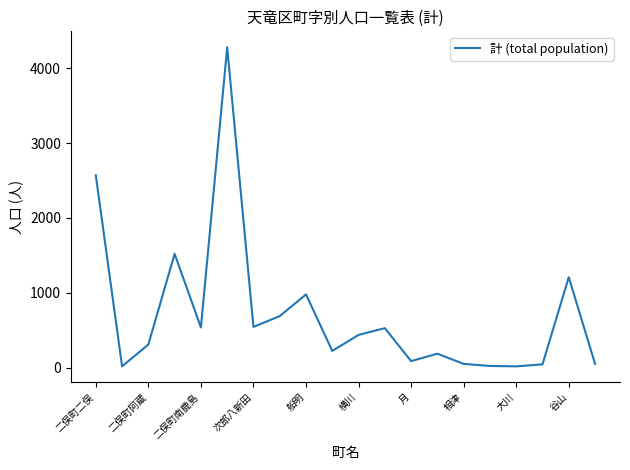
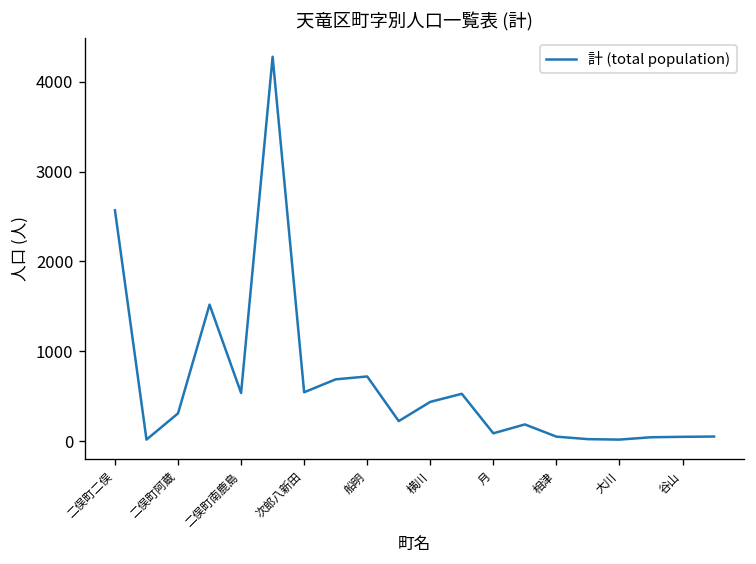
船明: 1000 -> 700
谷山: 1200 -> 0
